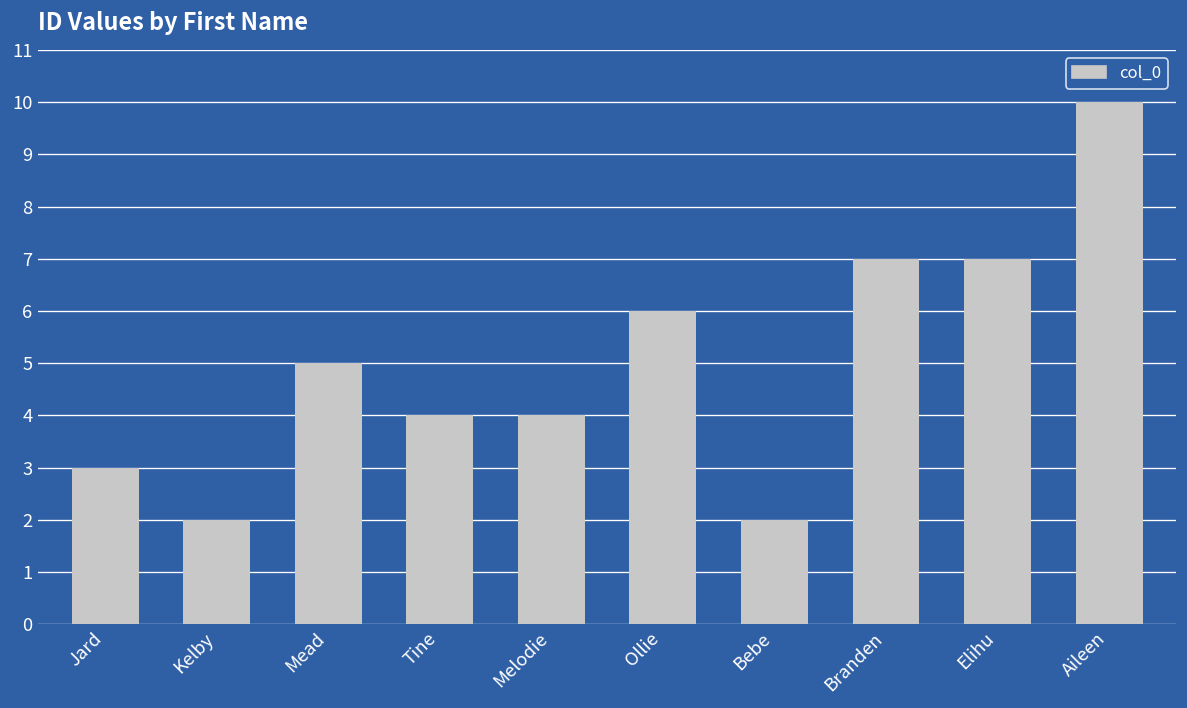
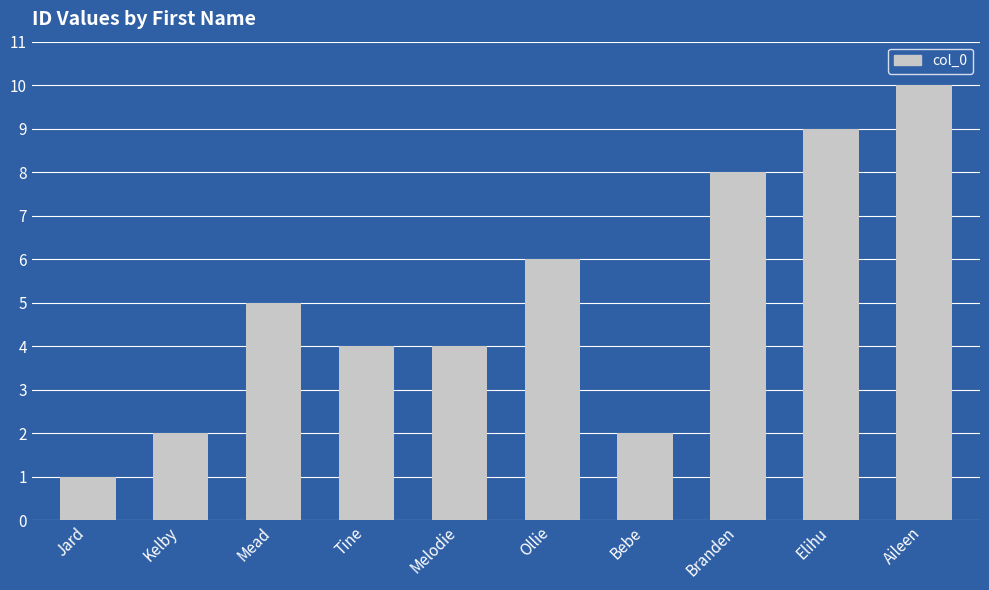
Jard: 3 -> 1
Branden: 7 -> 8
Elihu: 7 -> 9
